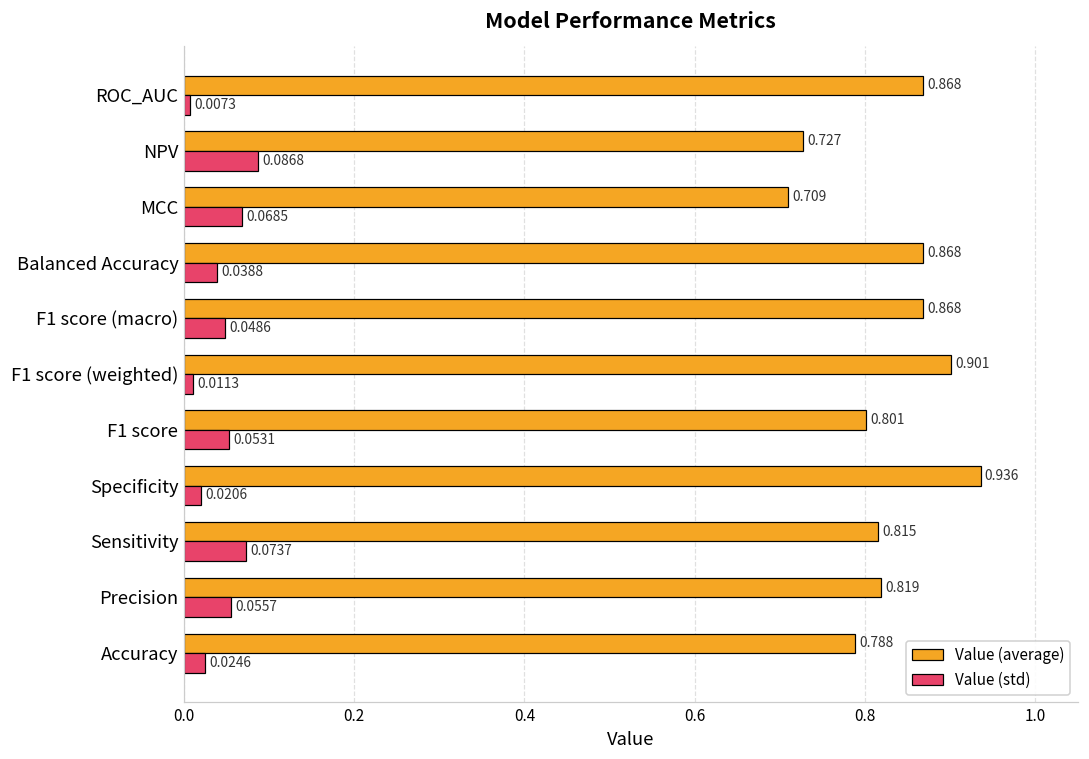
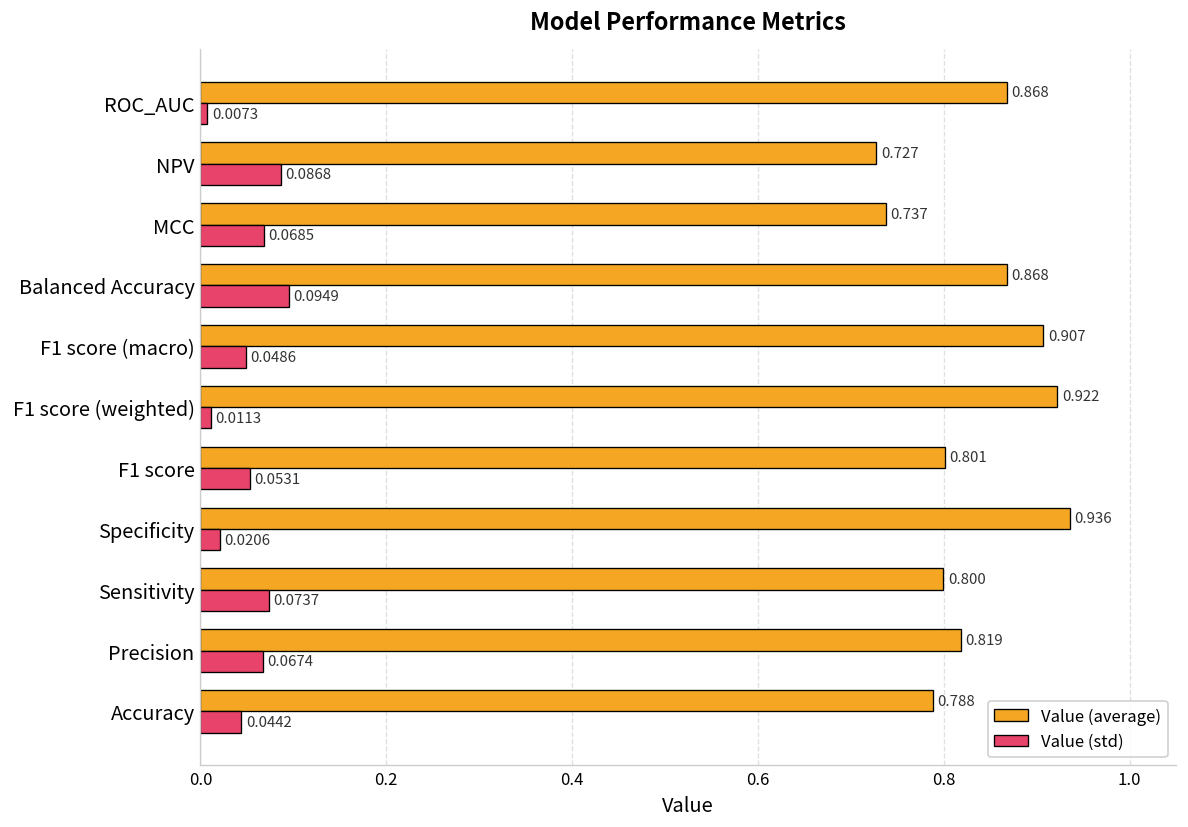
Value (average), MCC: 0.709 -> 0.737
Value (std), Balanced Accuracy: 0.0388 -> 0.0949
Value (average), F1 score (macro): 0.868 -> 0.907
Value (average), F1 score (weighted): 0.901 -> 0.922
Value (average), Sensitivity: 0.815 -> 0.800
Value (std), Precision: 0.0557 -> 0.0674
Value (std), Accuracy: 0.0246 -> 0.0442
